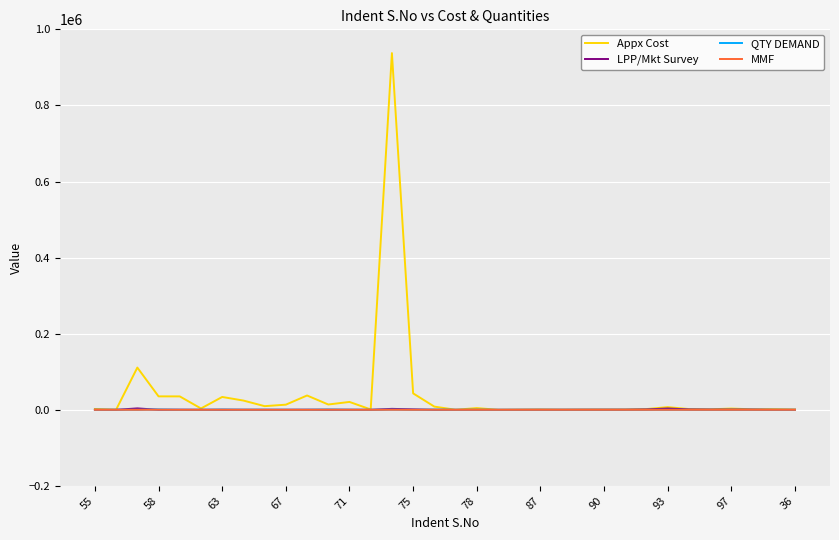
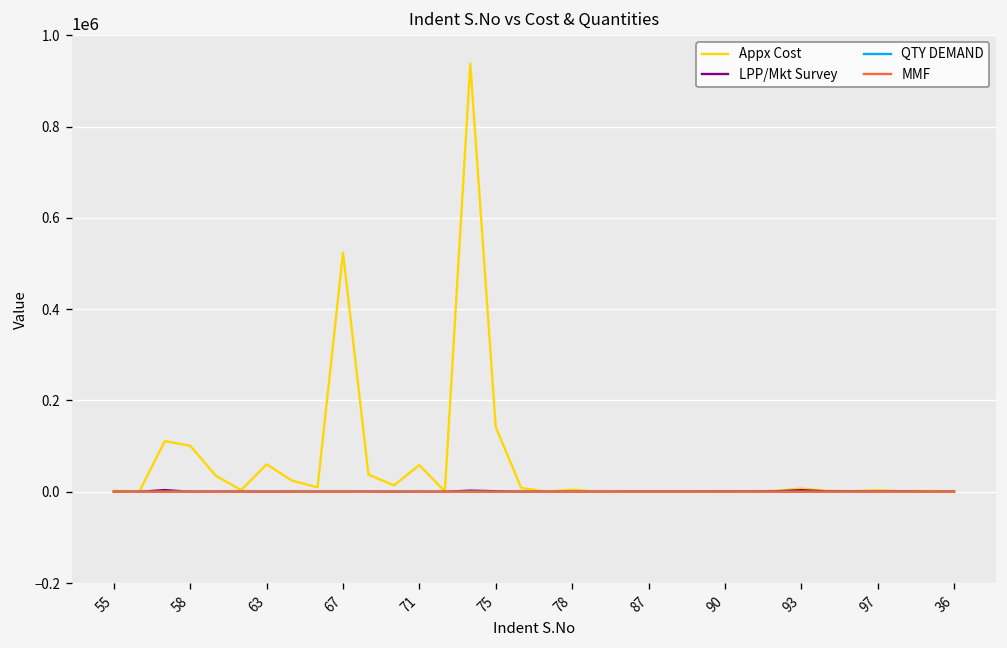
Appx Cost, 58: 40000 -> 100000
Appx Cost, 63: 30000 -> 60000
Appx Cost, 67: 10000 -> 520000
Appx Cost, 71: 20000 -> 60000
Appx Cost, 75: 40000 -> 140000
